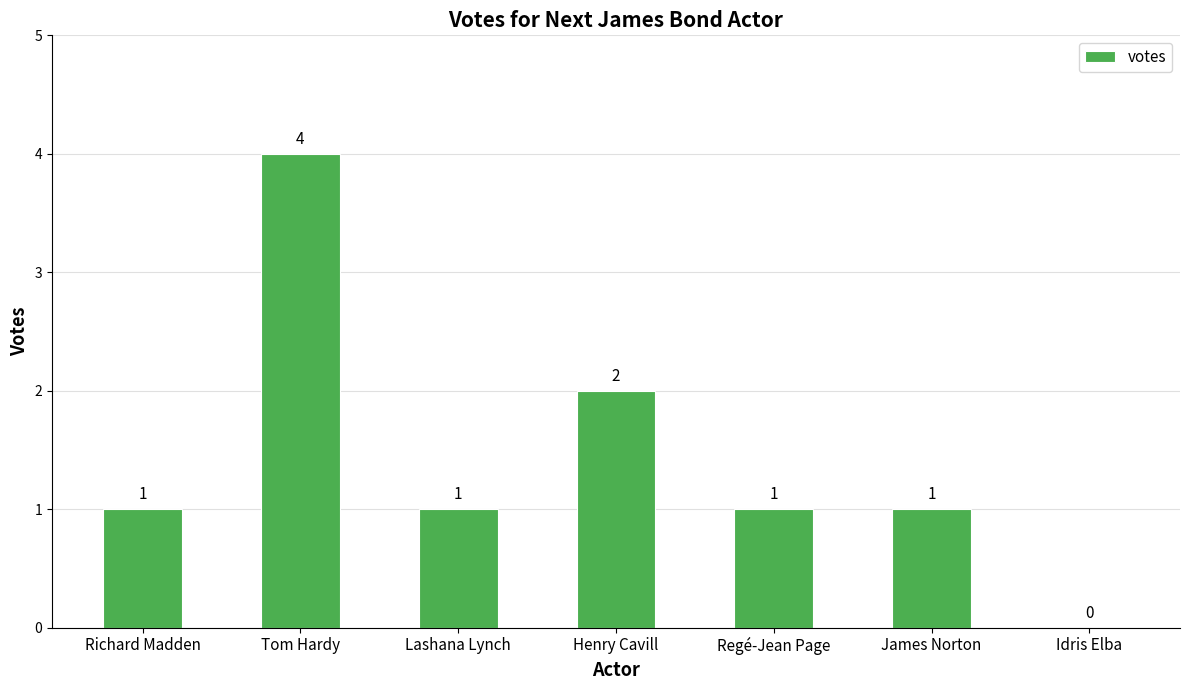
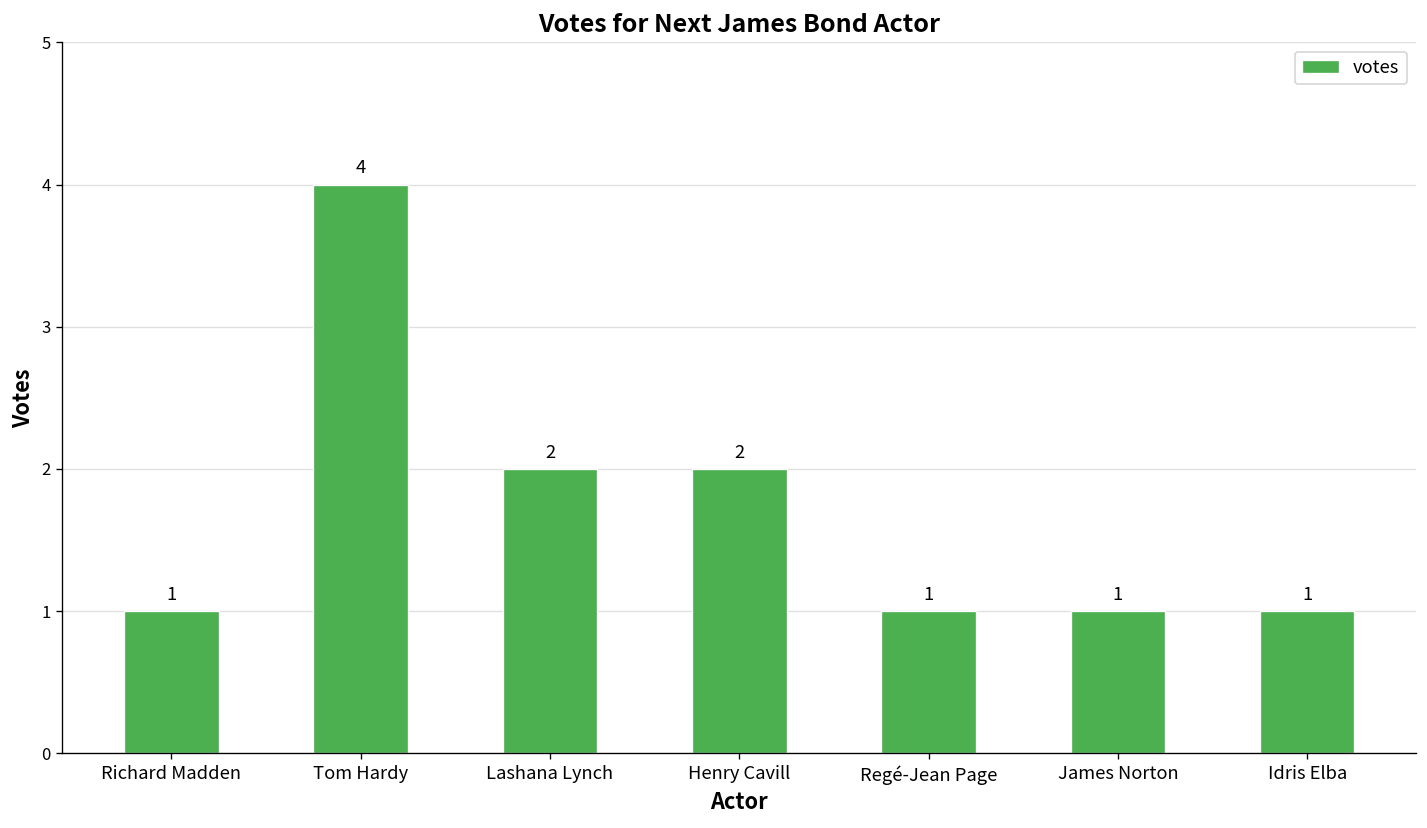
Lashana Lynch: 1 -> 2
Idris Elba: 0 -> 1
